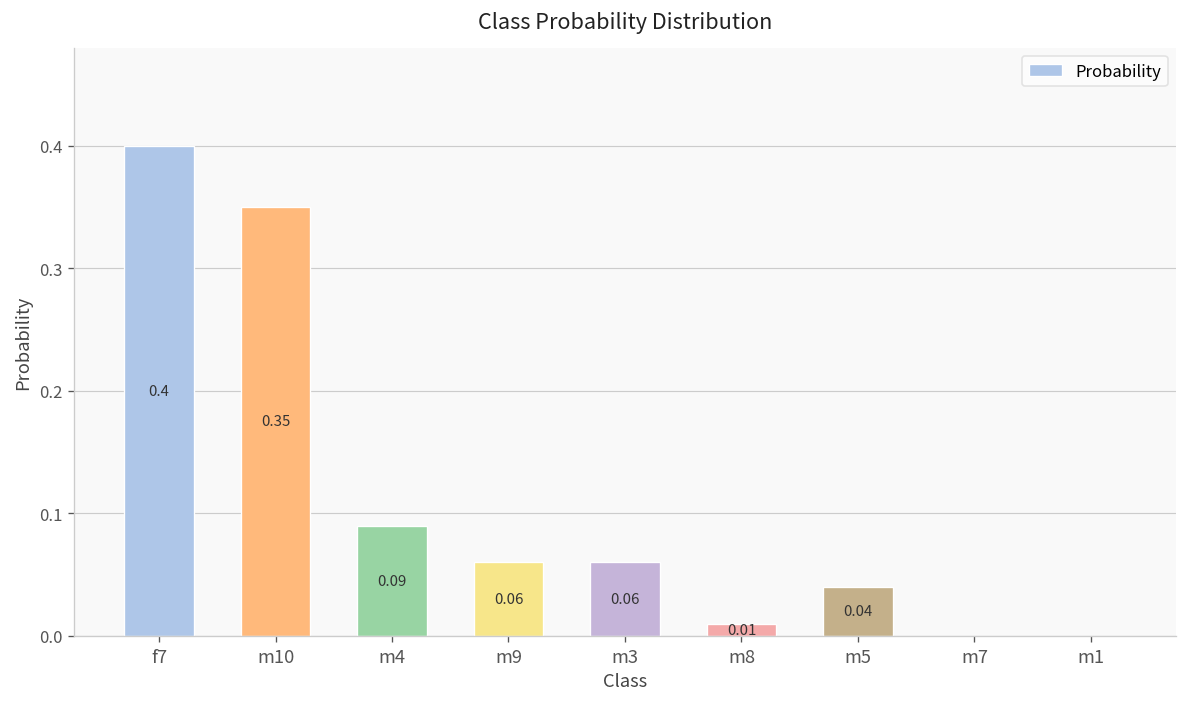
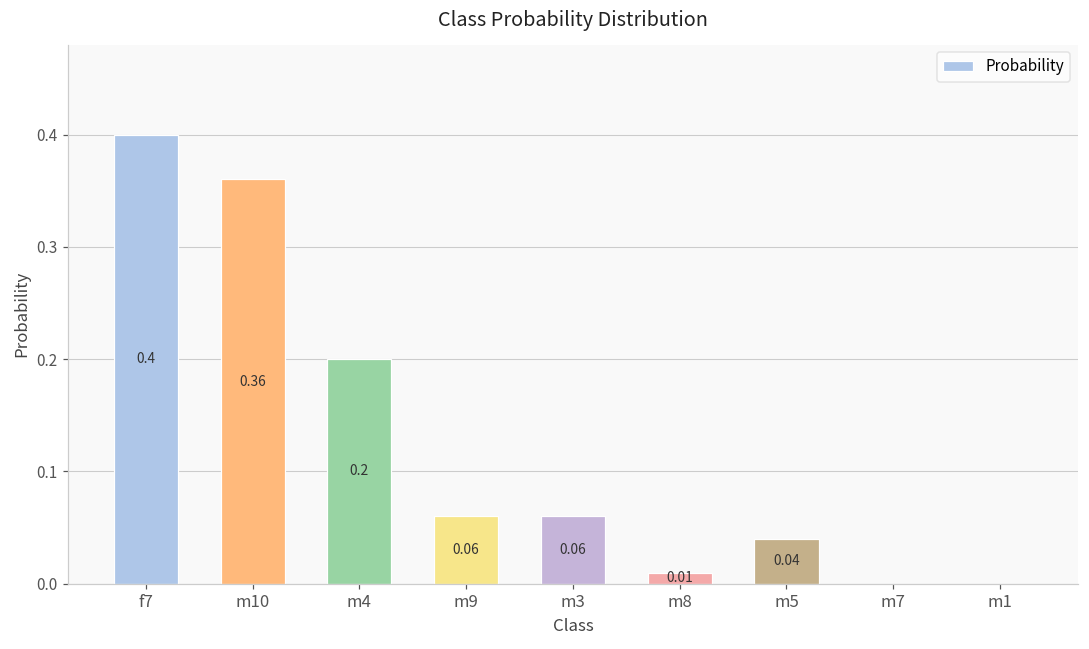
m10: 0.35 -> 0.36
m4: 0.09 -> 0.2
